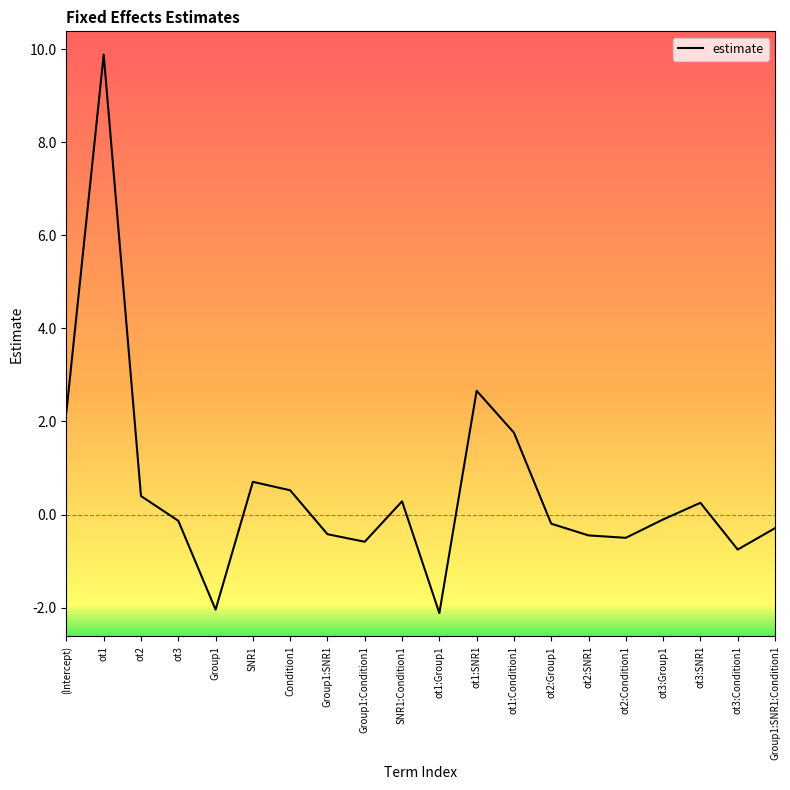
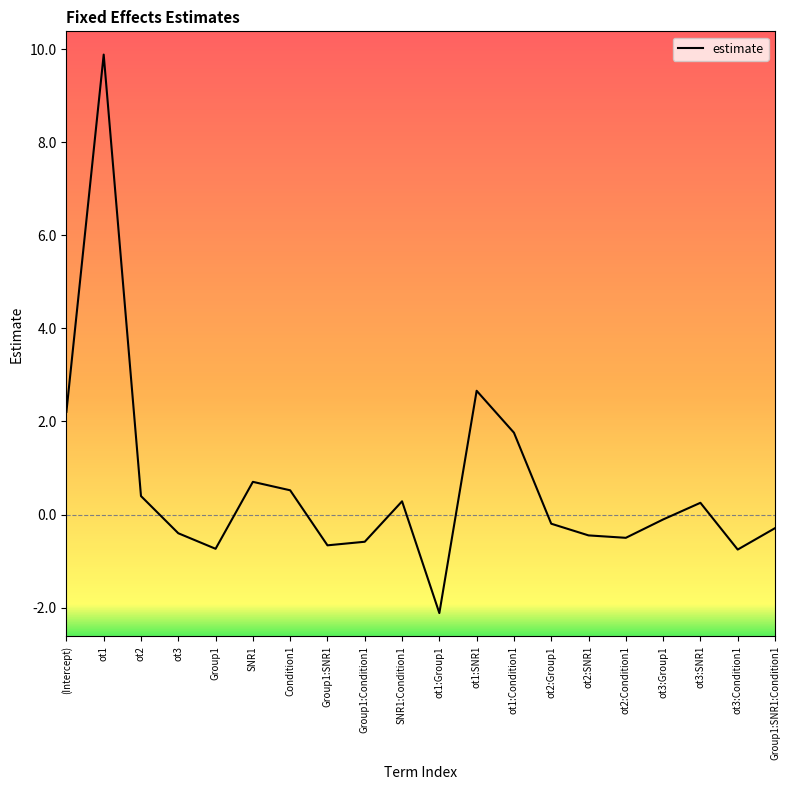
ot3: -0.1 -> -0.4
Group1: -2.0 -> -0.7
Group1:SNR1: -0.4 -> -0.7
